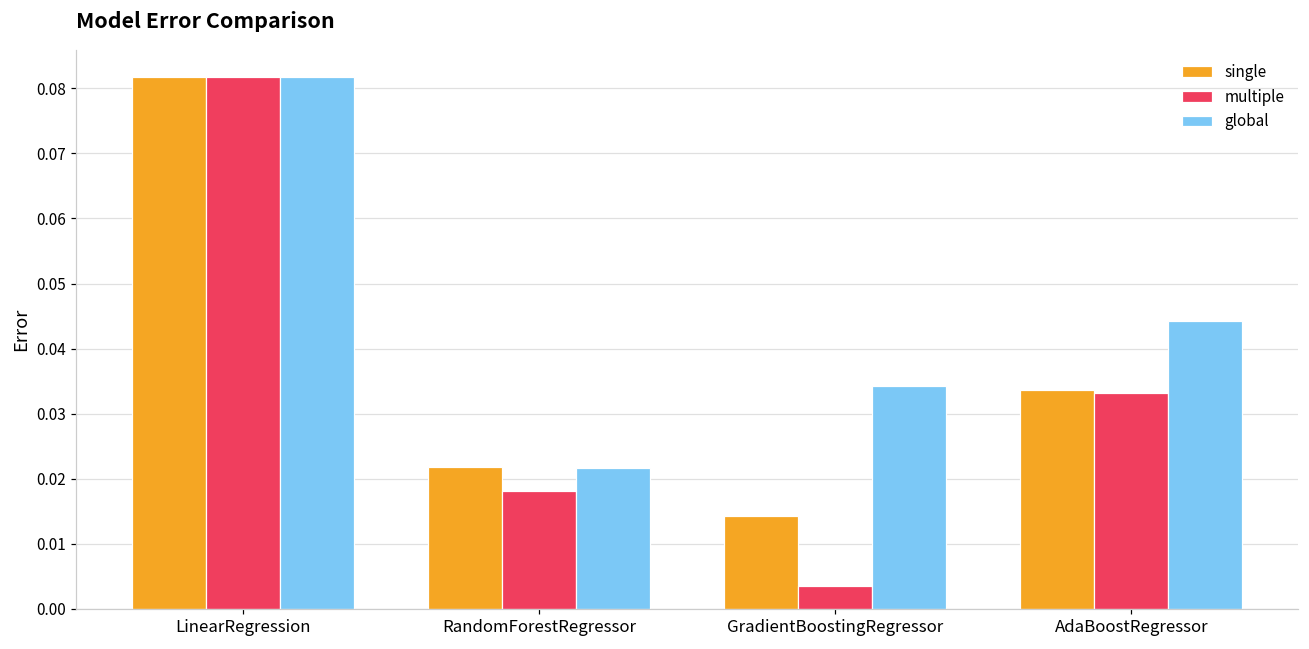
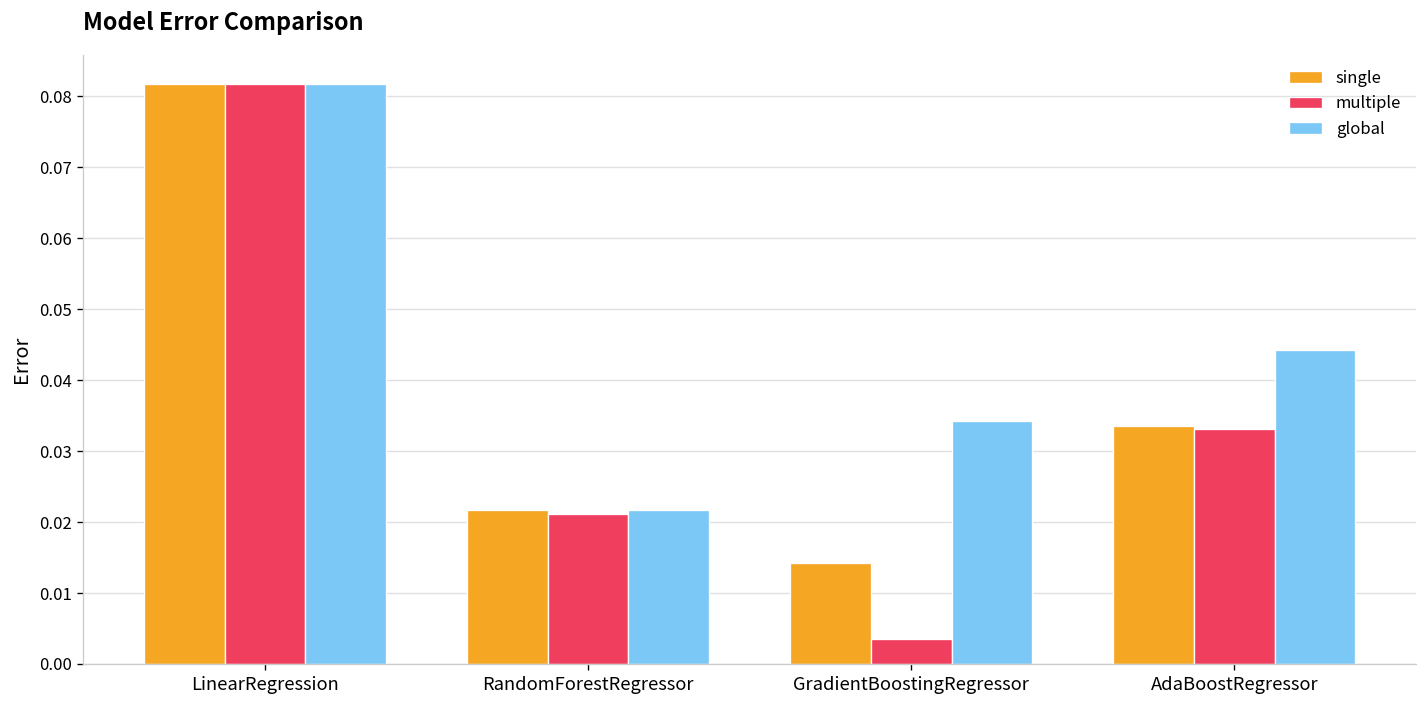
multiple, RandomForestRegressor: 0.018 -> 0.021
